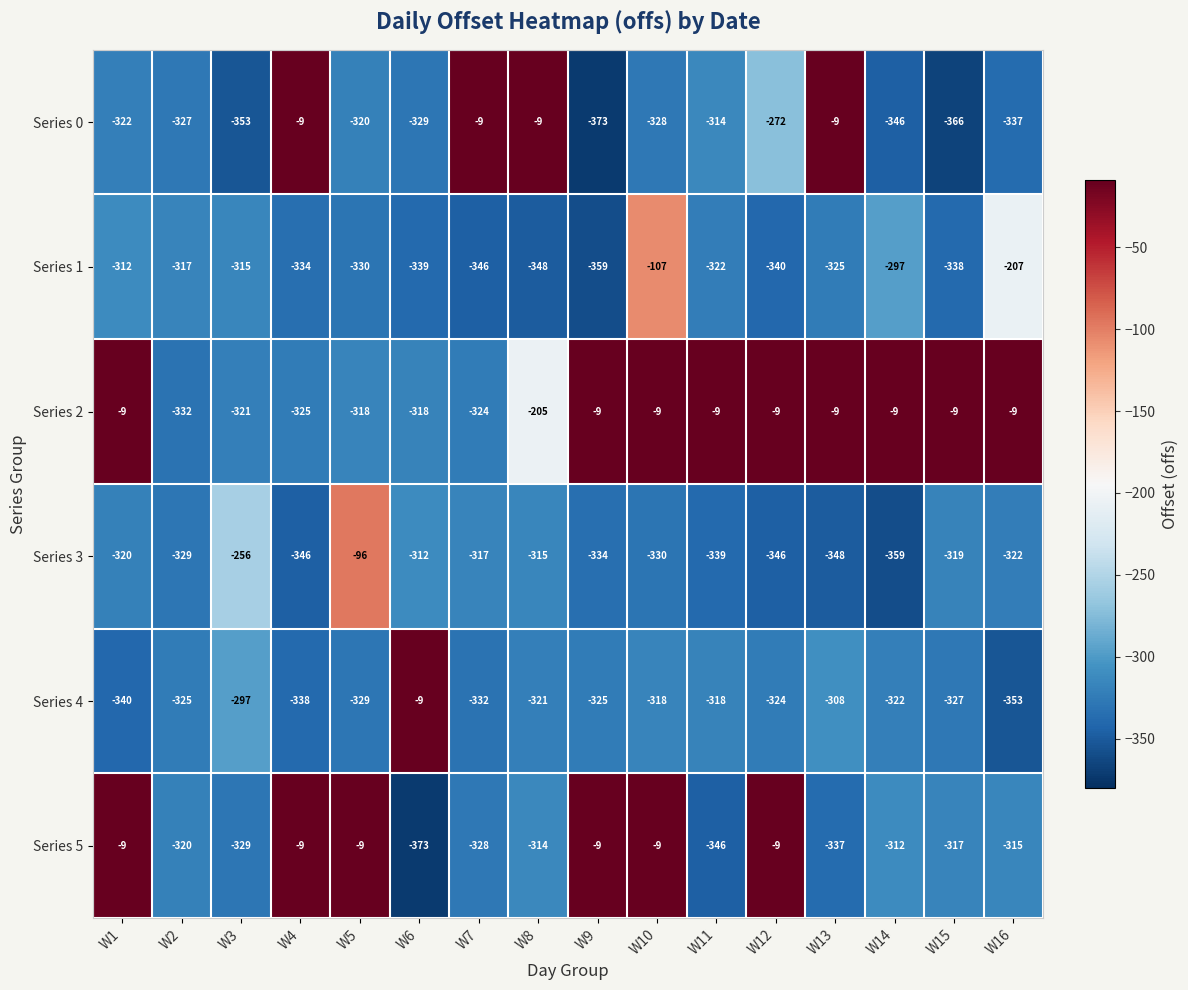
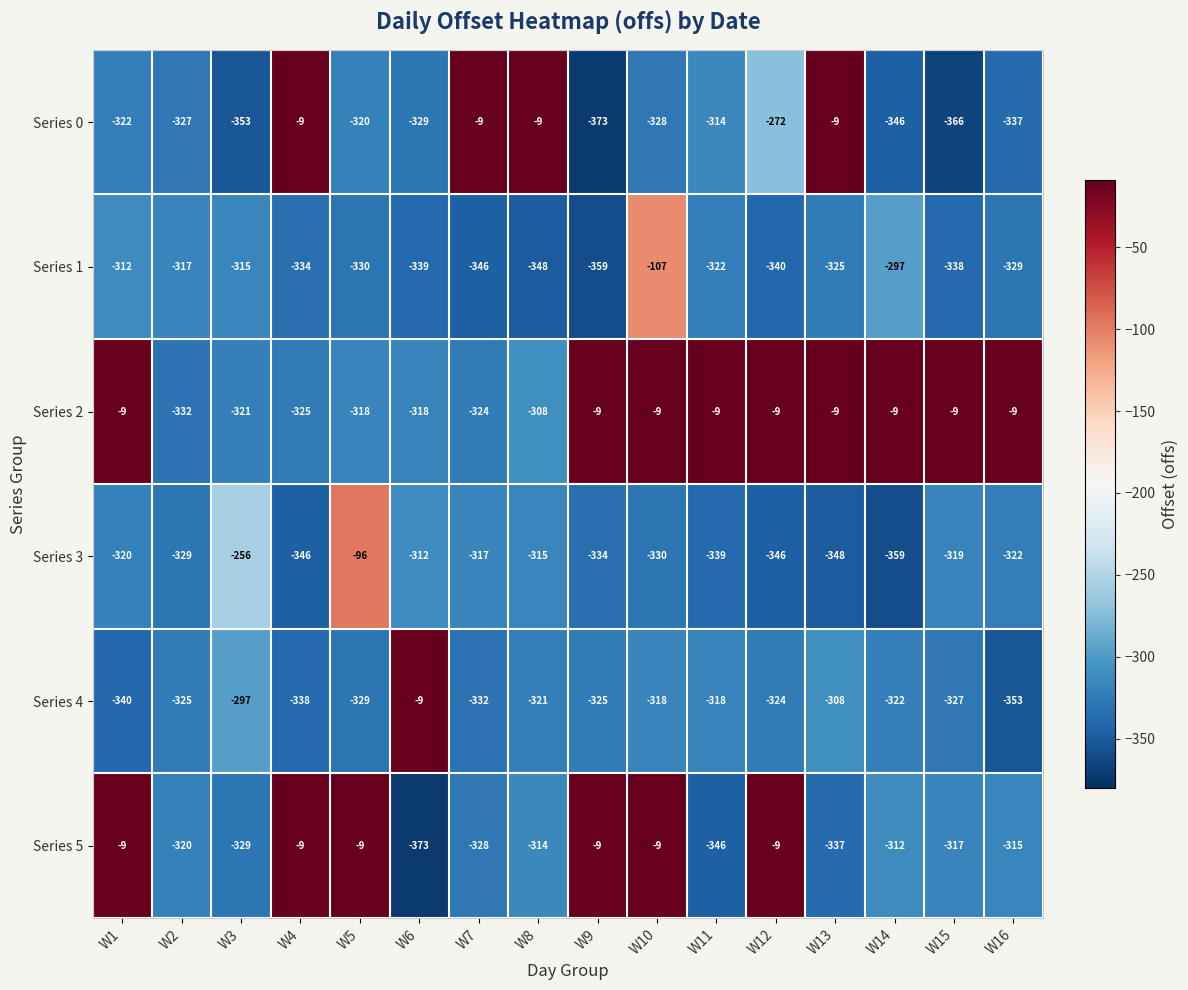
Series 1, W16: -207 -> -329
Series 2, W8: -205 -> -308
